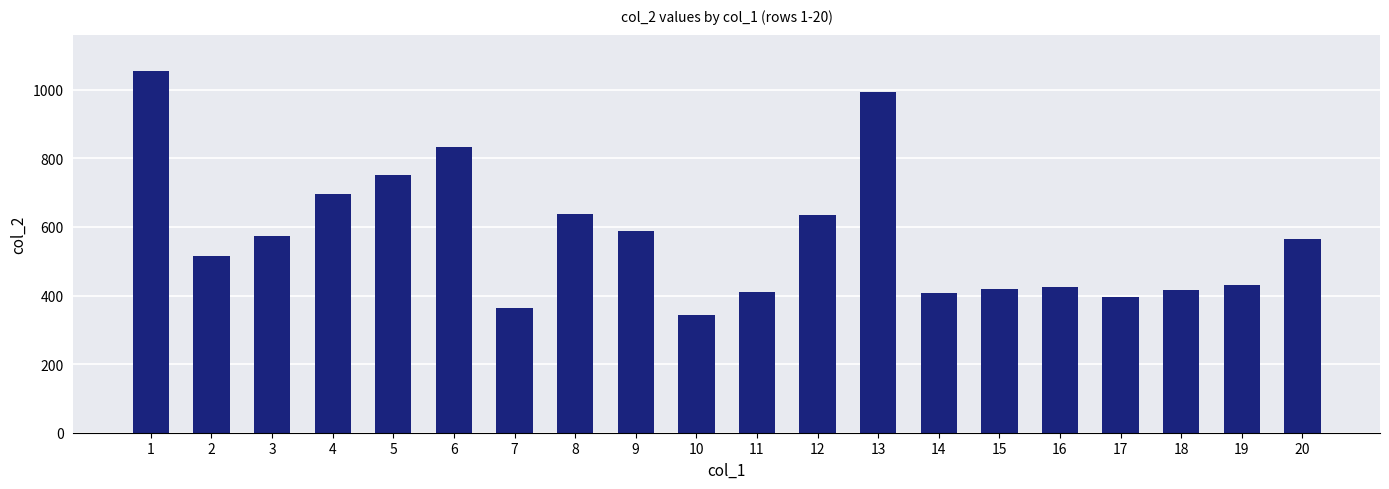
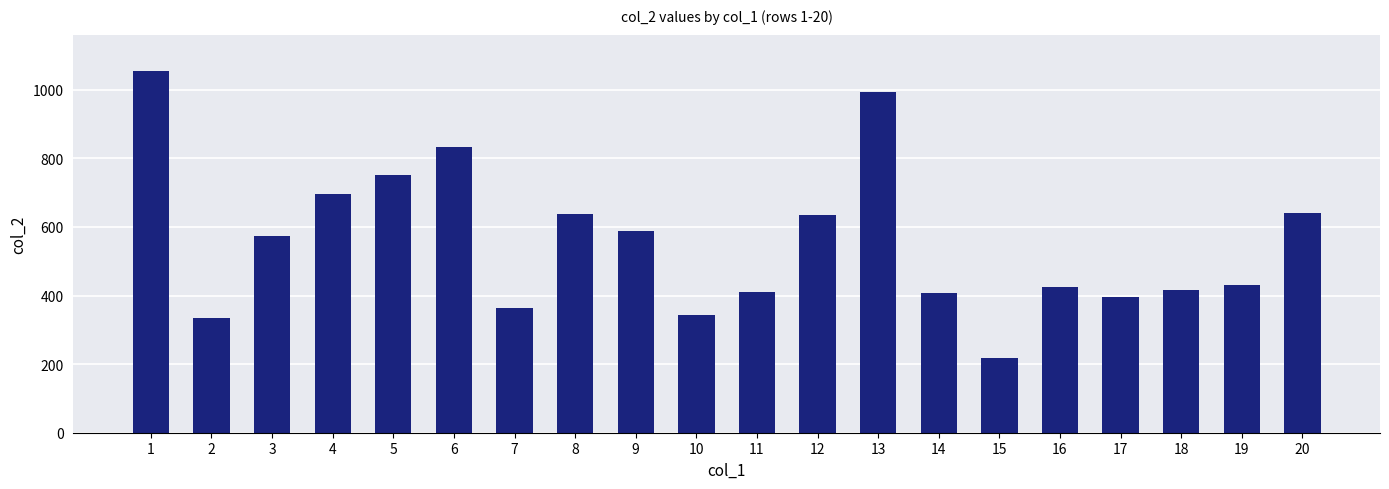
2: 510 -> 330
15: 420 -> 220
20: 560 -> 640
